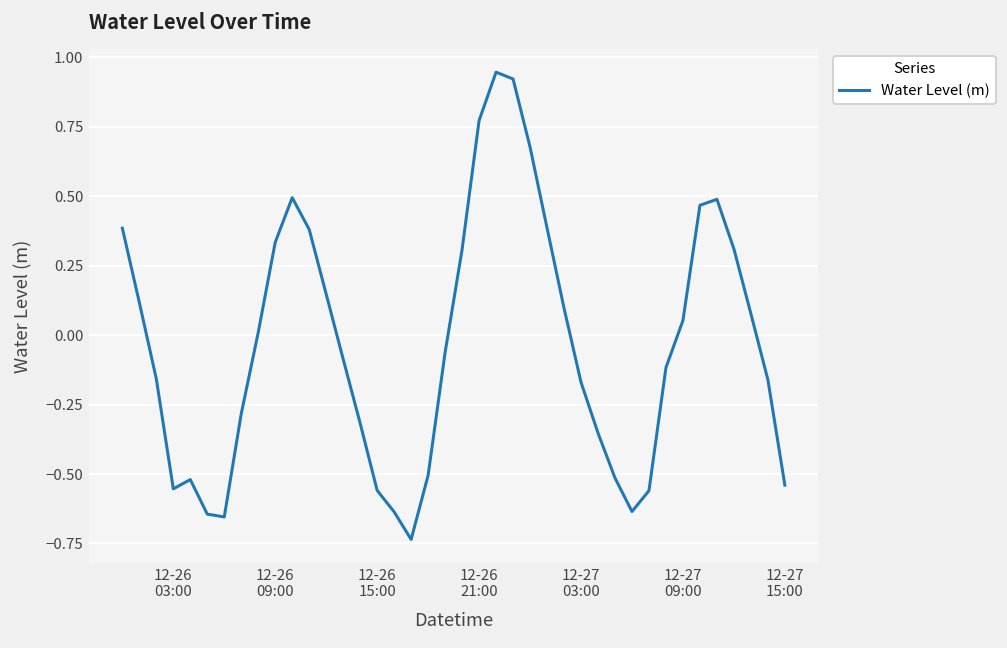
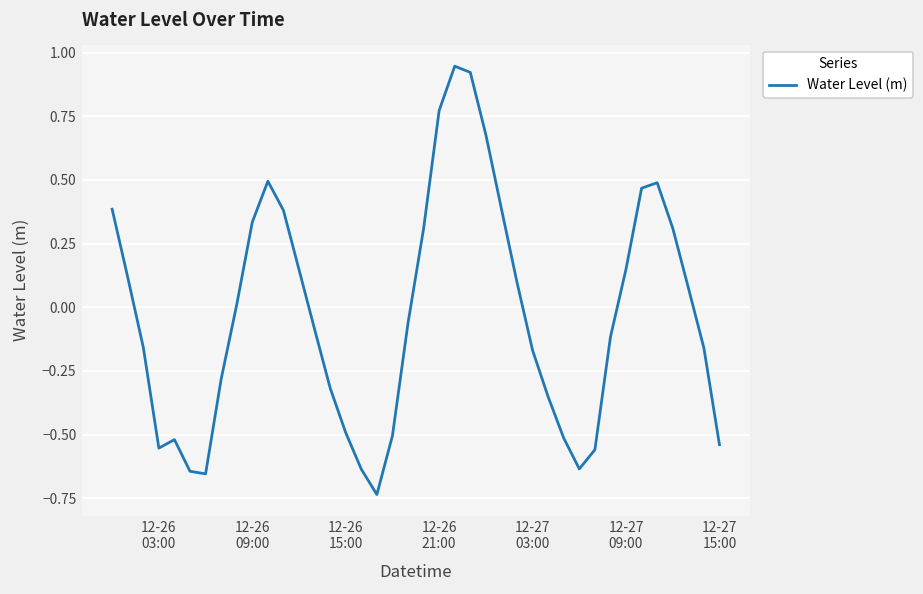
12-26 15:00: -0.56 -> -0.49
12-27 09:00: 0.05 -> 0.15
